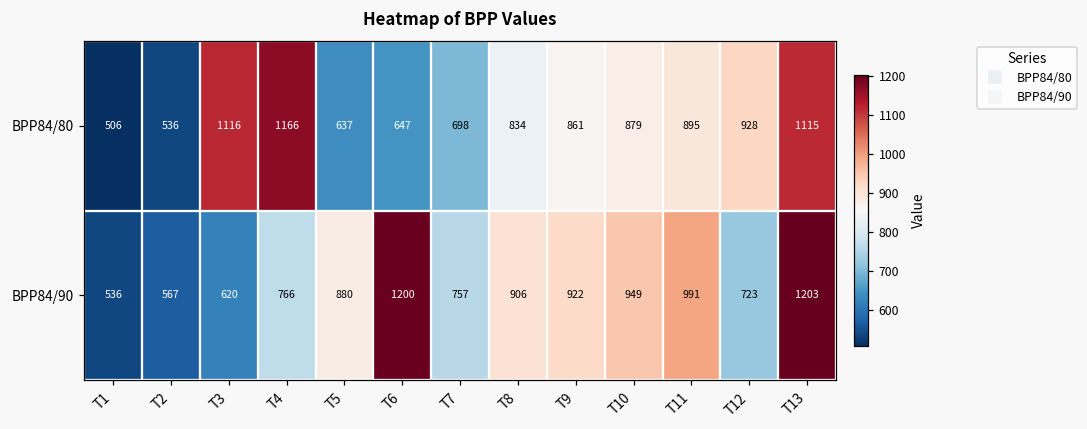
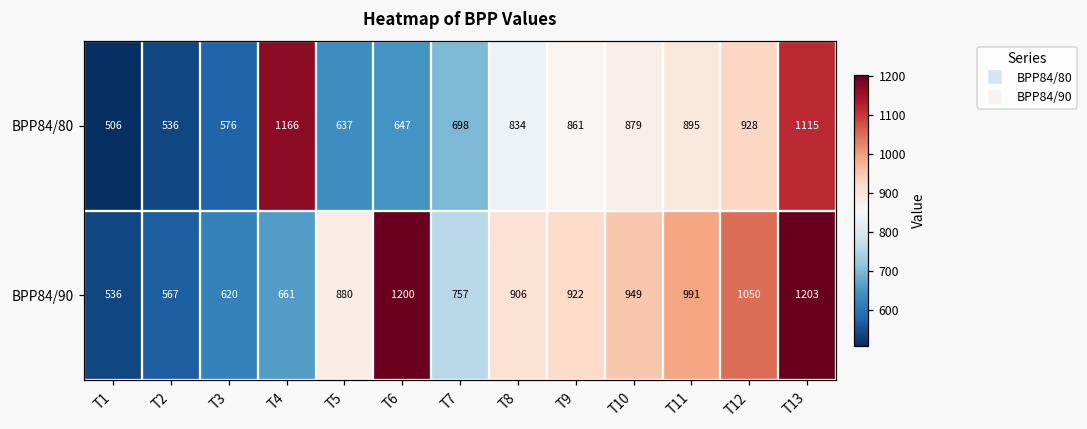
BPP84/80, T3: 1116 -> 576
BPP84/90, T4: 766 -> 661
BPP84/90, T12: 723 -> 1050
